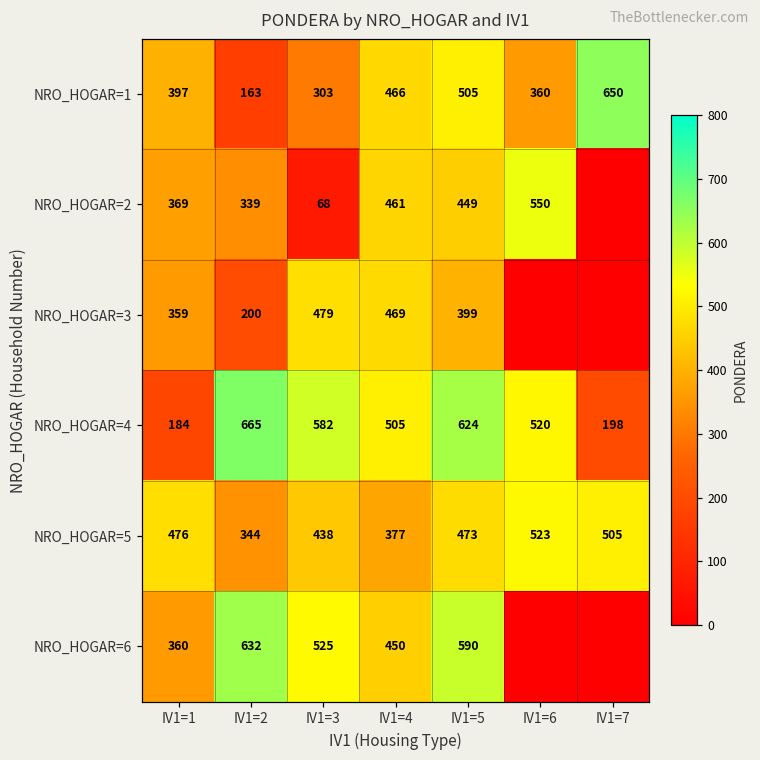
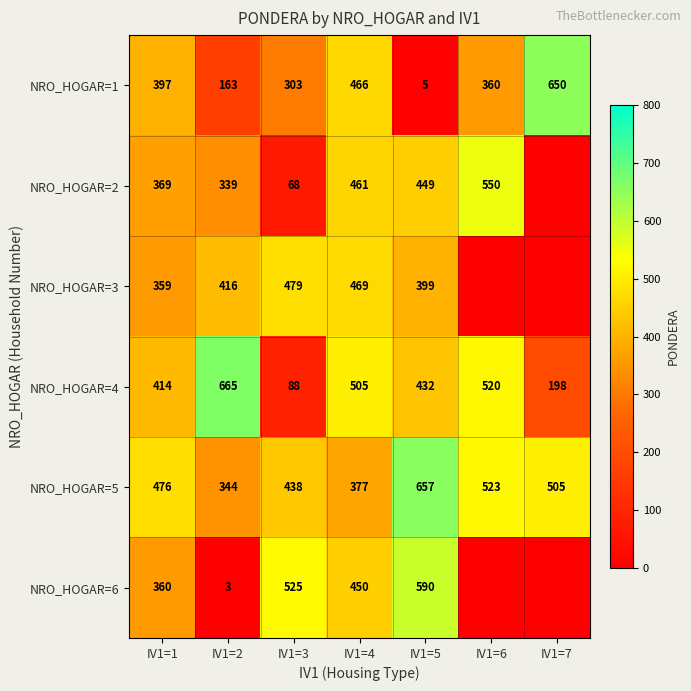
NRO_HOGAR=1, IV1=5: 505 -> 5
NRO_HOGAR=3, IV1=2: 200 -> 416
NRO_HOGAR=4, IV1=1: 184 -> 414
NRO_HOGAR=4, IV1=3: 582 -> 88
NRO_HOGAR=4, IV1=5: 624 -> 432
NRO_HOGAR=5, IV1=5: 473 -> 657
NRO_HOGAR=6, IV1=2: 632 -> 3
